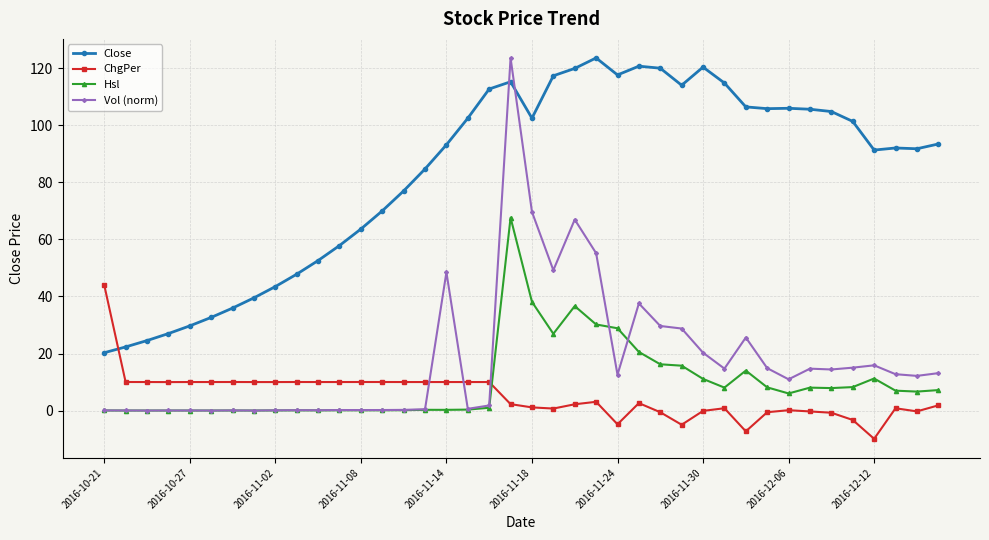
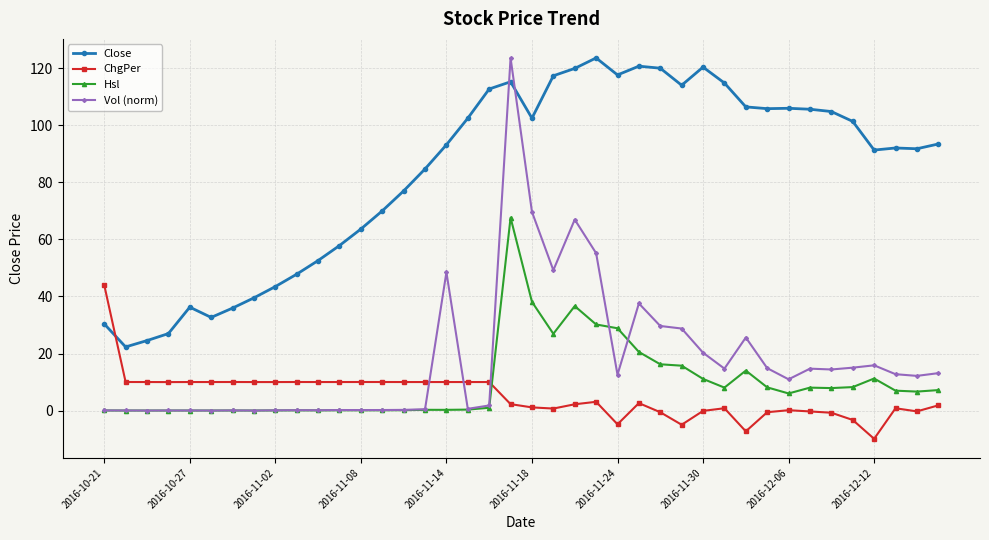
Close, 2016-10-21: 20 -> 30
Close, 2016-10-27: 30 -> 36
